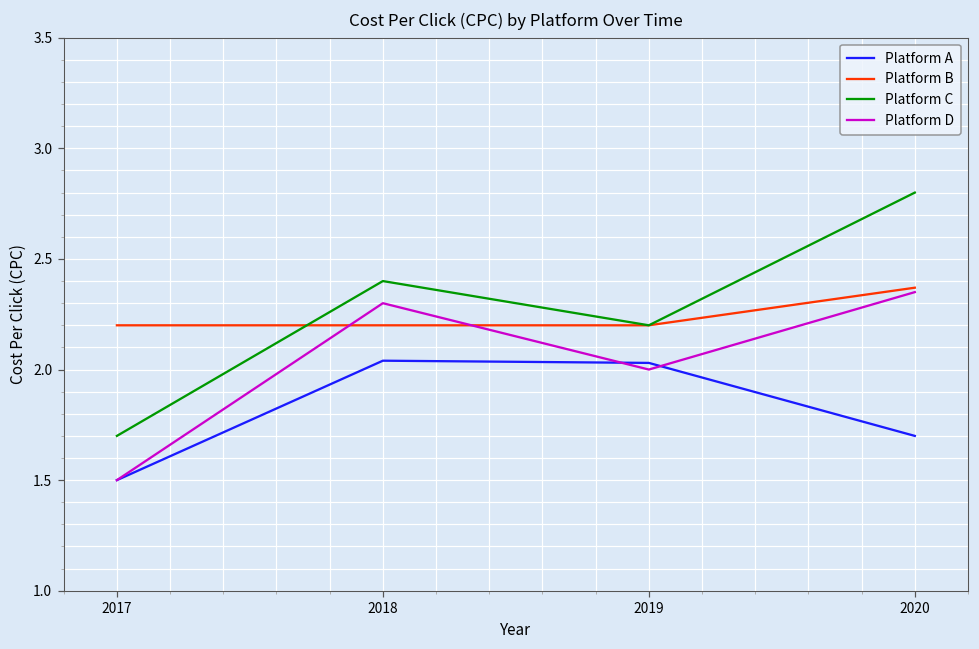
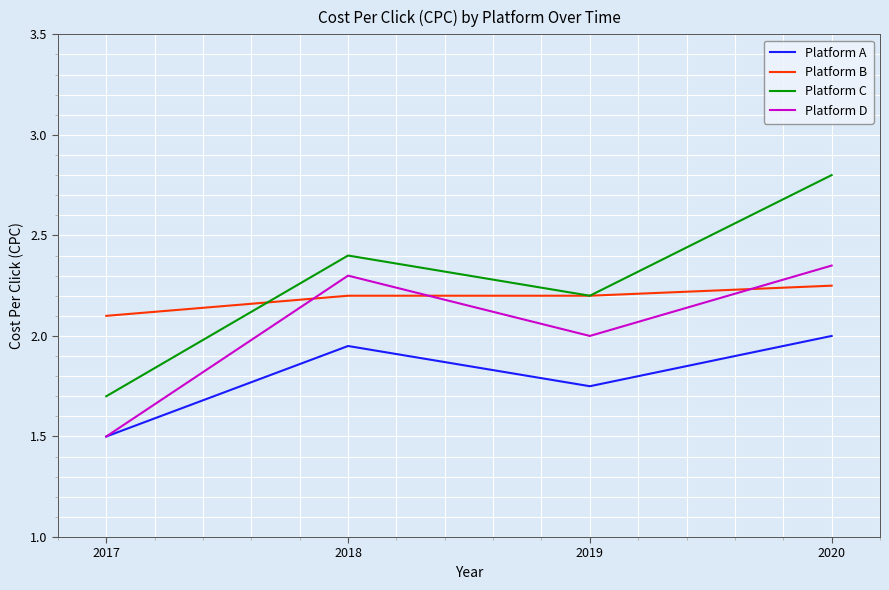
Platform B, 2017: 2.2 -> 2.1
Platform A, 2018: 2.04 -> 1.95
Platform A, 2019: 2.03 -> 1.75
Platform A, 2020: 1.7 -> 2.0
Platform B, 2020: 2.37 -> 2.25
